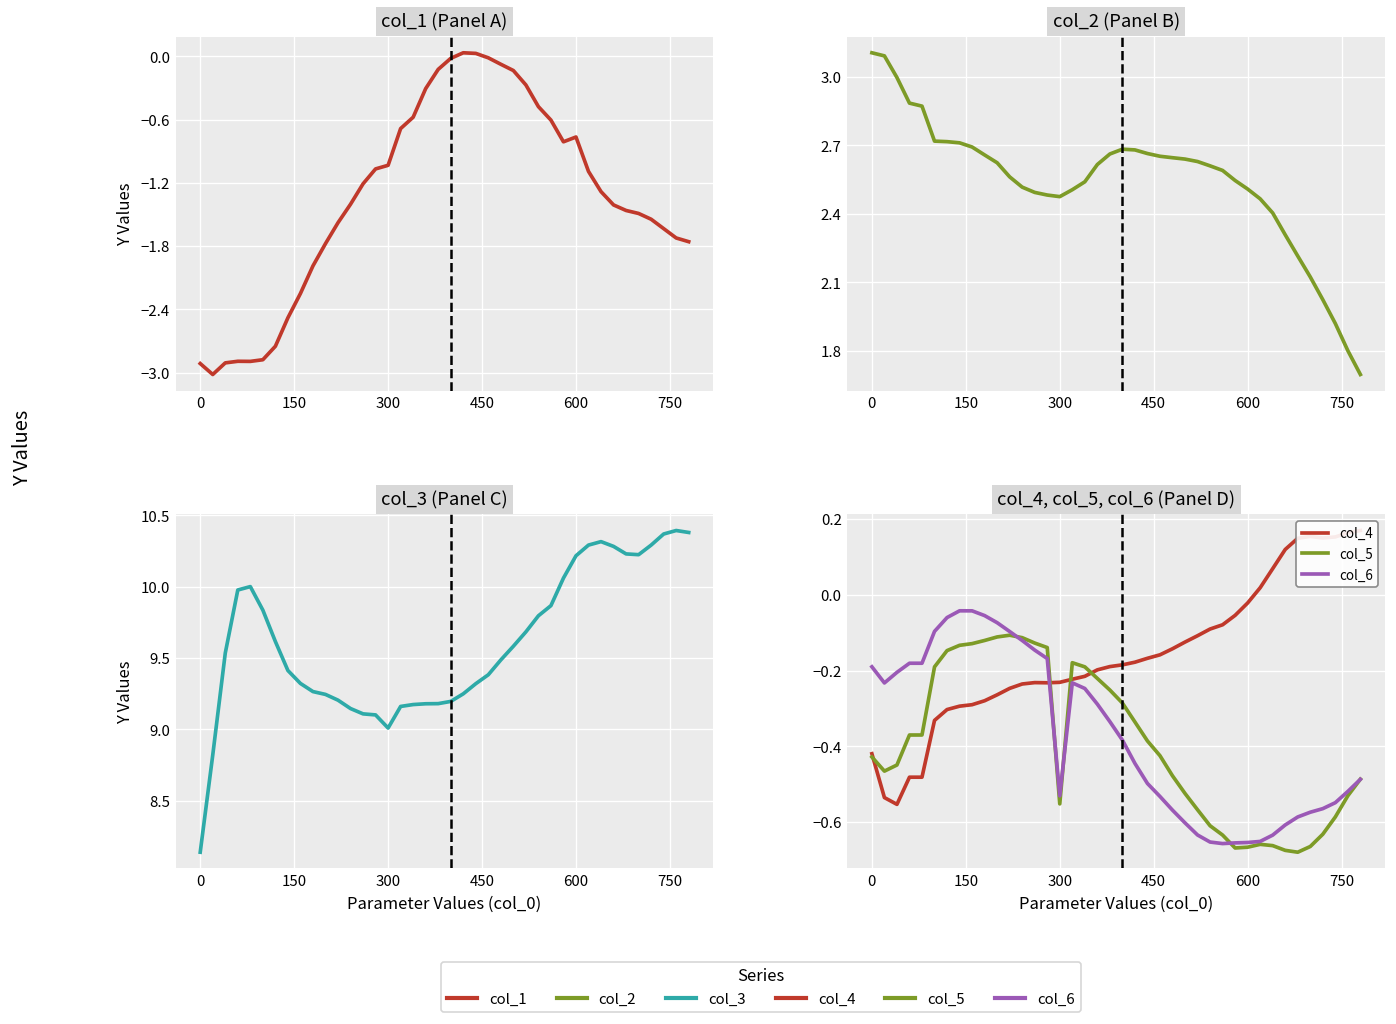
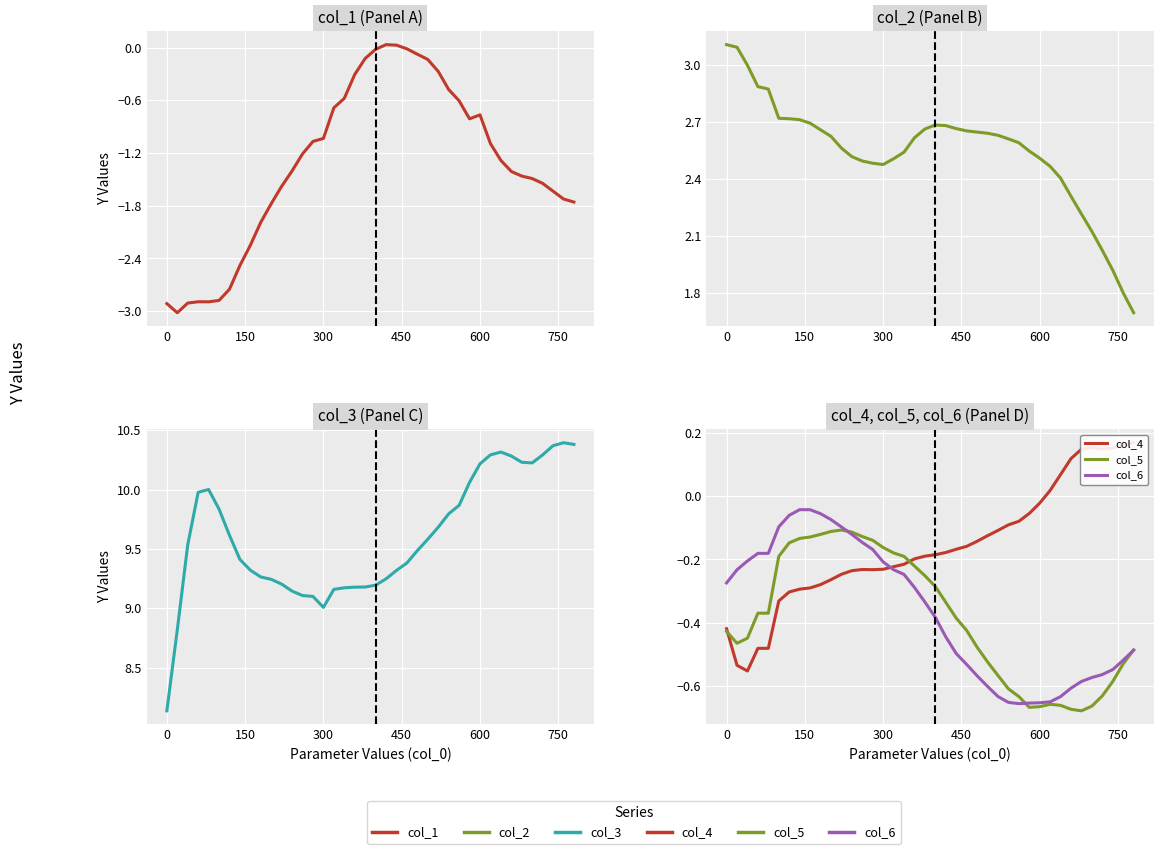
col_4, col_5, col_6 (Panel D), col_6, 0: -0.19 -> -0.27
col_4, col_5, col_6 (Panel D), col_5, 300: -0.55 -> -0.16
col_4, col_5, col_6 (Panel D), col_6, 300: -0.53 -> -0.21
